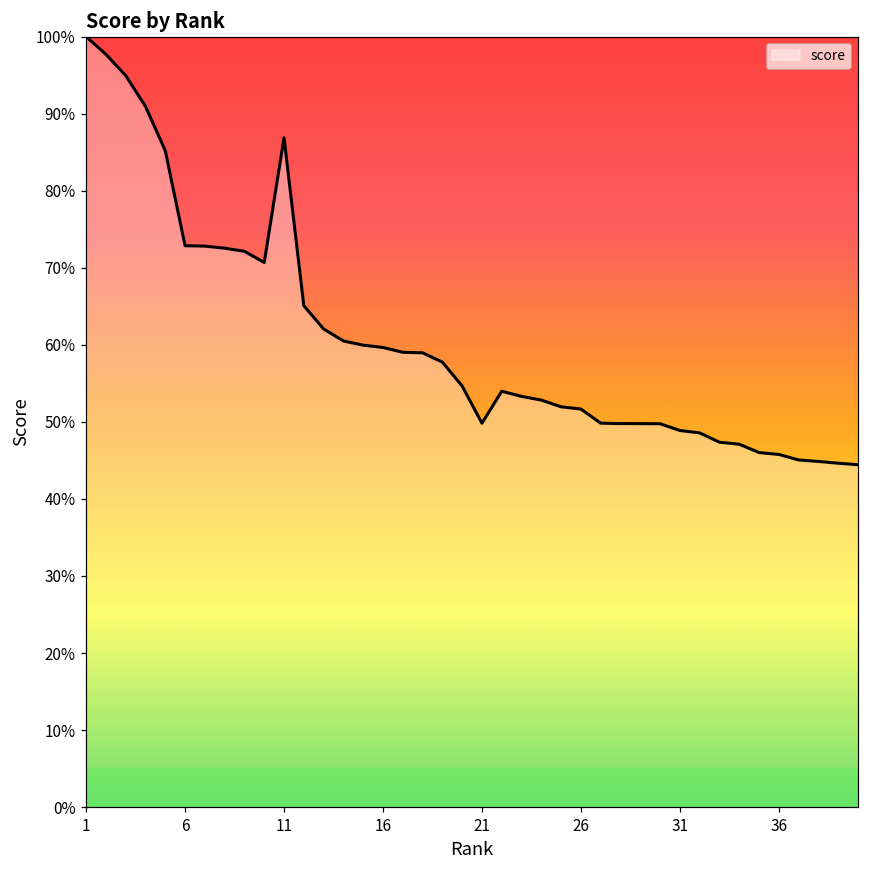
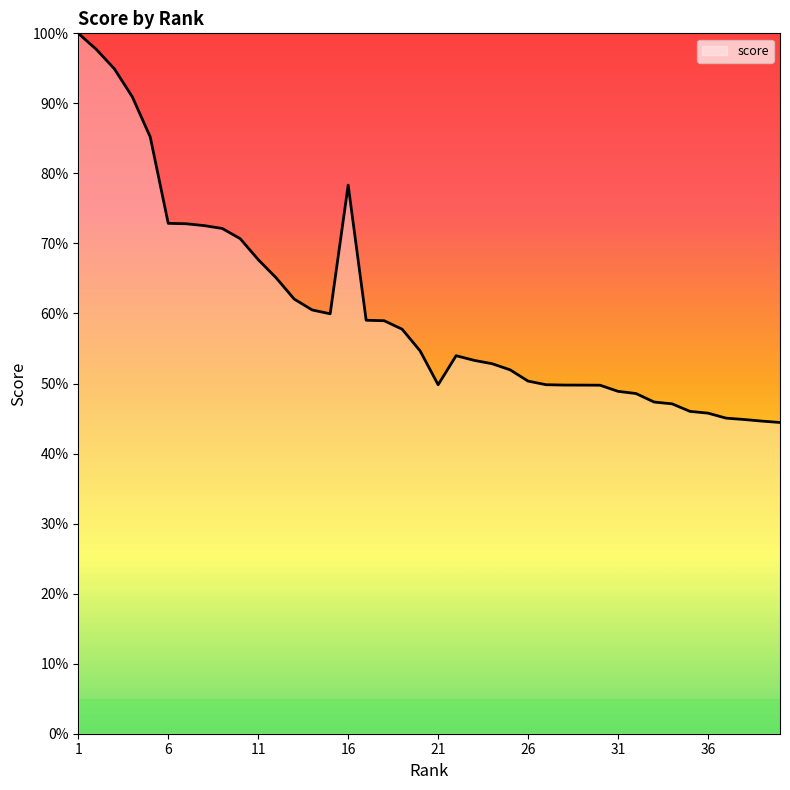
11: 87% -> 68%
16: 60% -> 78%
26: 52% -> 50%
